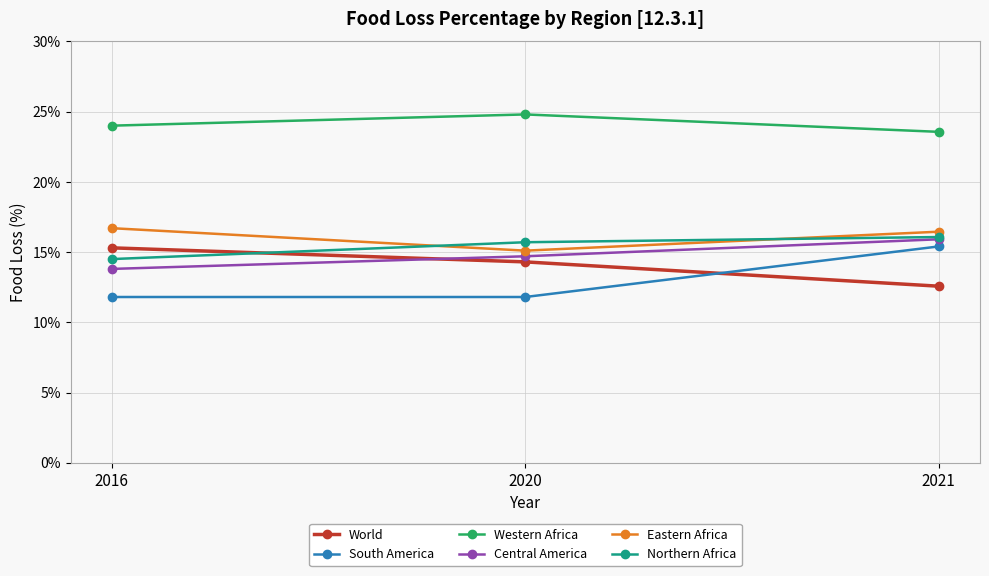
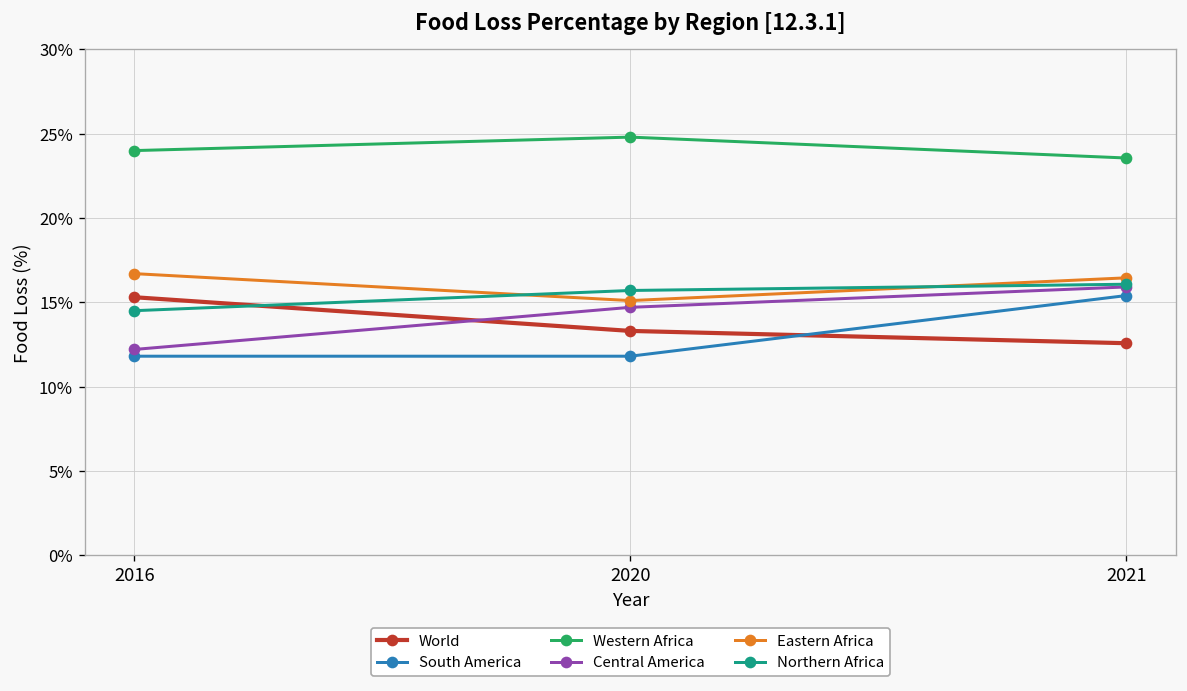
Central America, 2016: 13.8% -> 12.2%
World, 2020: 14.3% -> 13.3%
